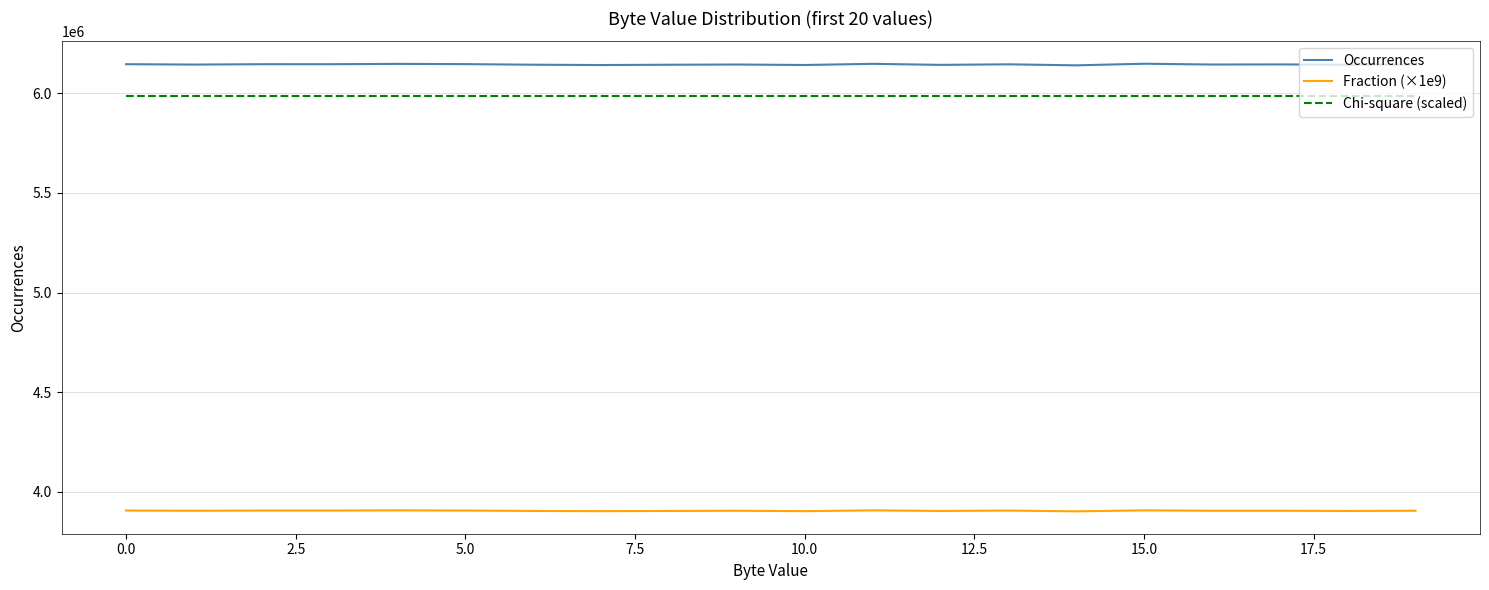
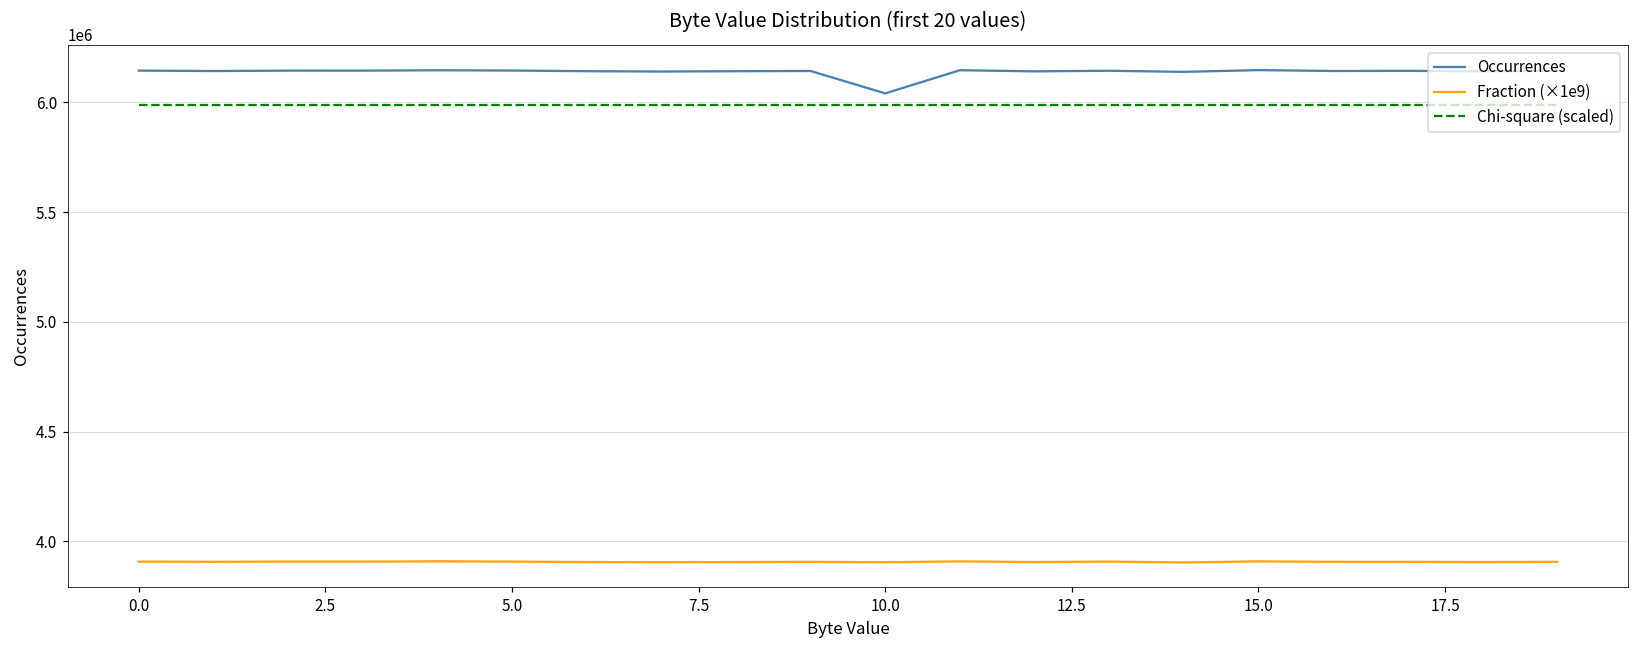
Occurrences, 10.0: 6140000 -> 6040000
